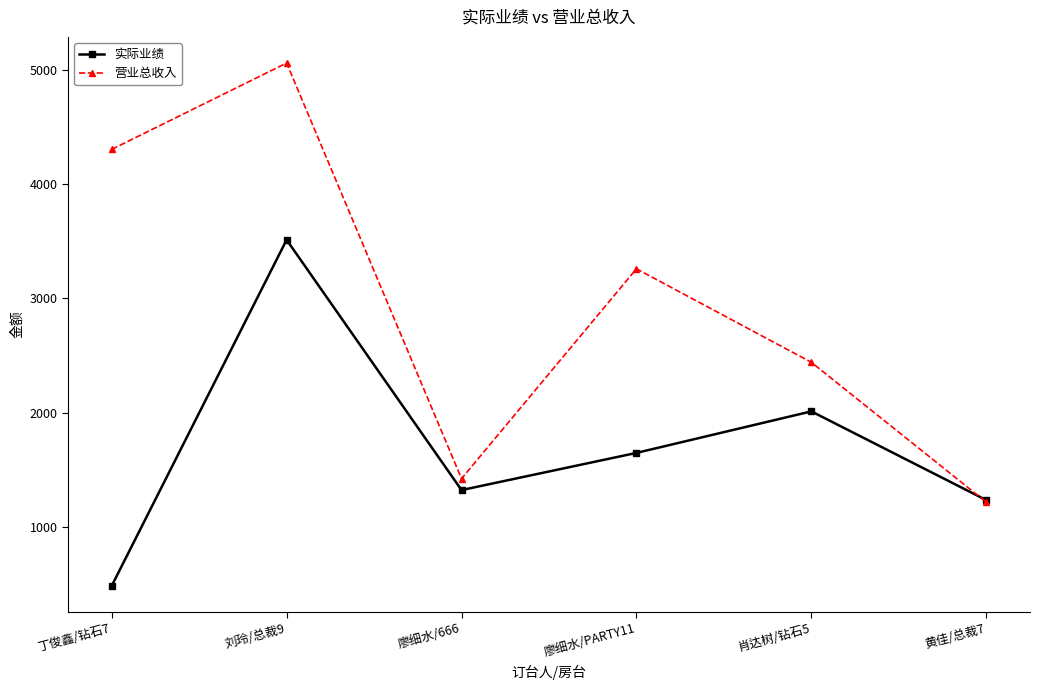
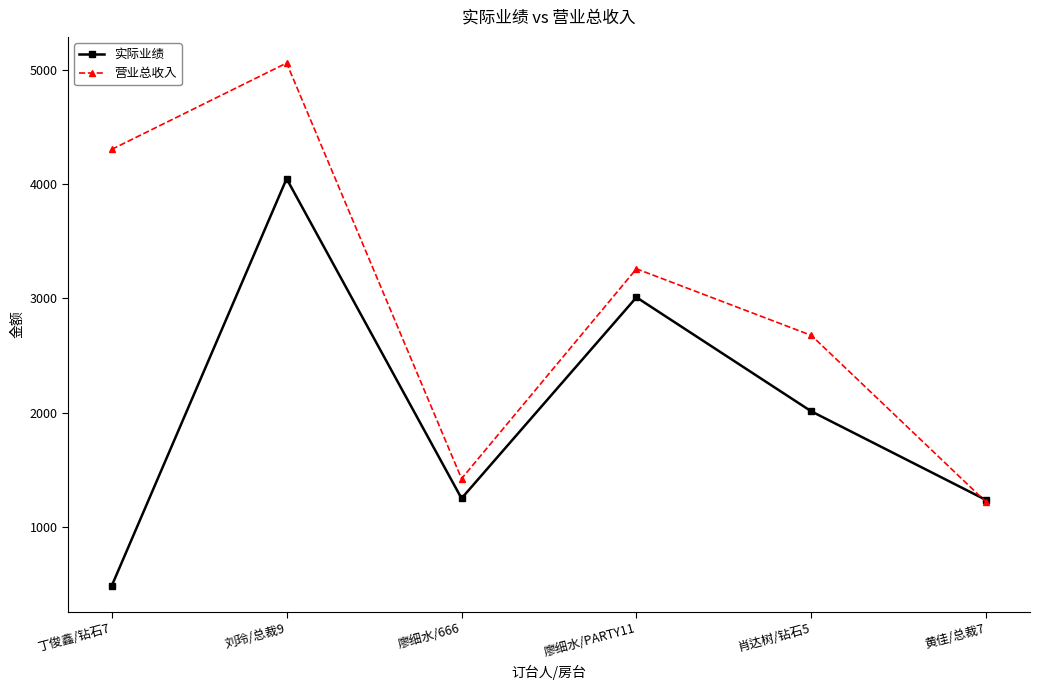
实际业绩, 刘玲/总裁9: 3510 -> 4050
实际业绩, 廖细水/666: 1320 -> 1250
实际业绩, 廖细水/PARTY11: 1650 -> 3010
营业总收入, 肖达树/钻石5: 2440 -> 2680
